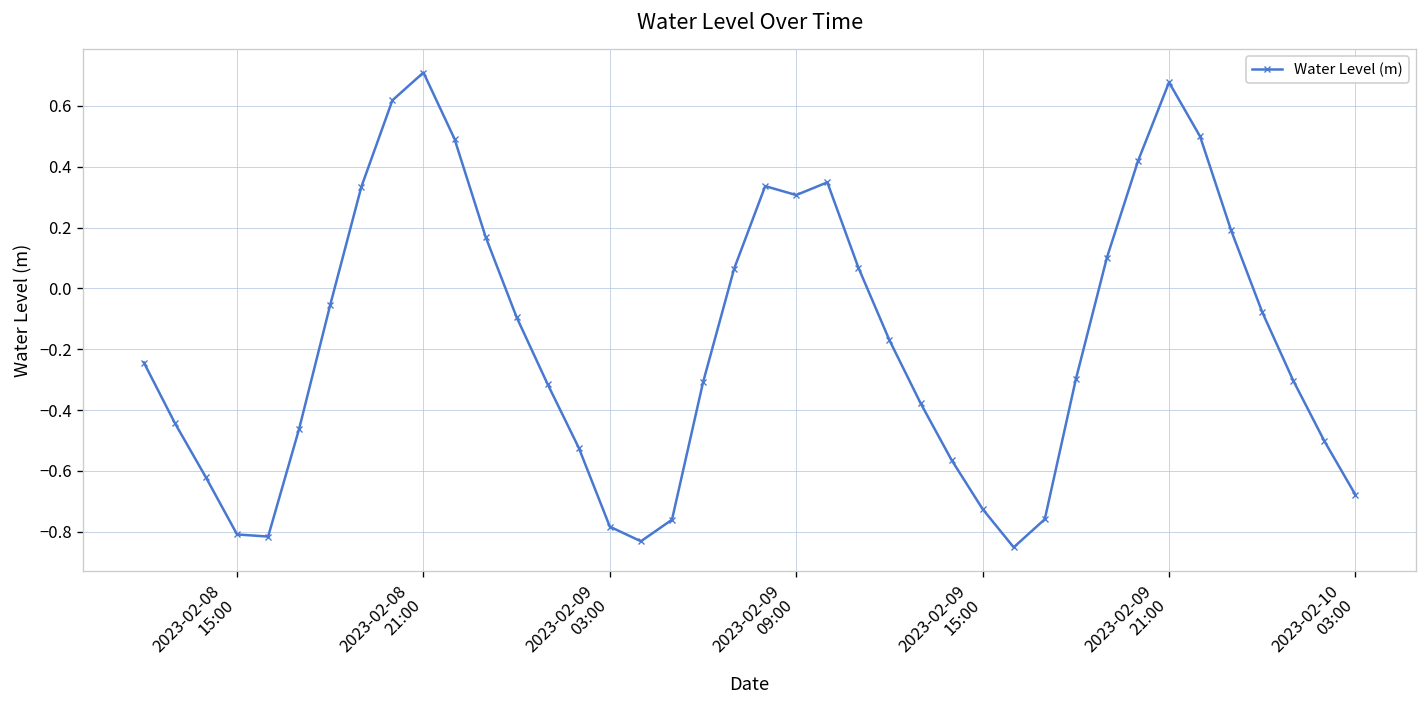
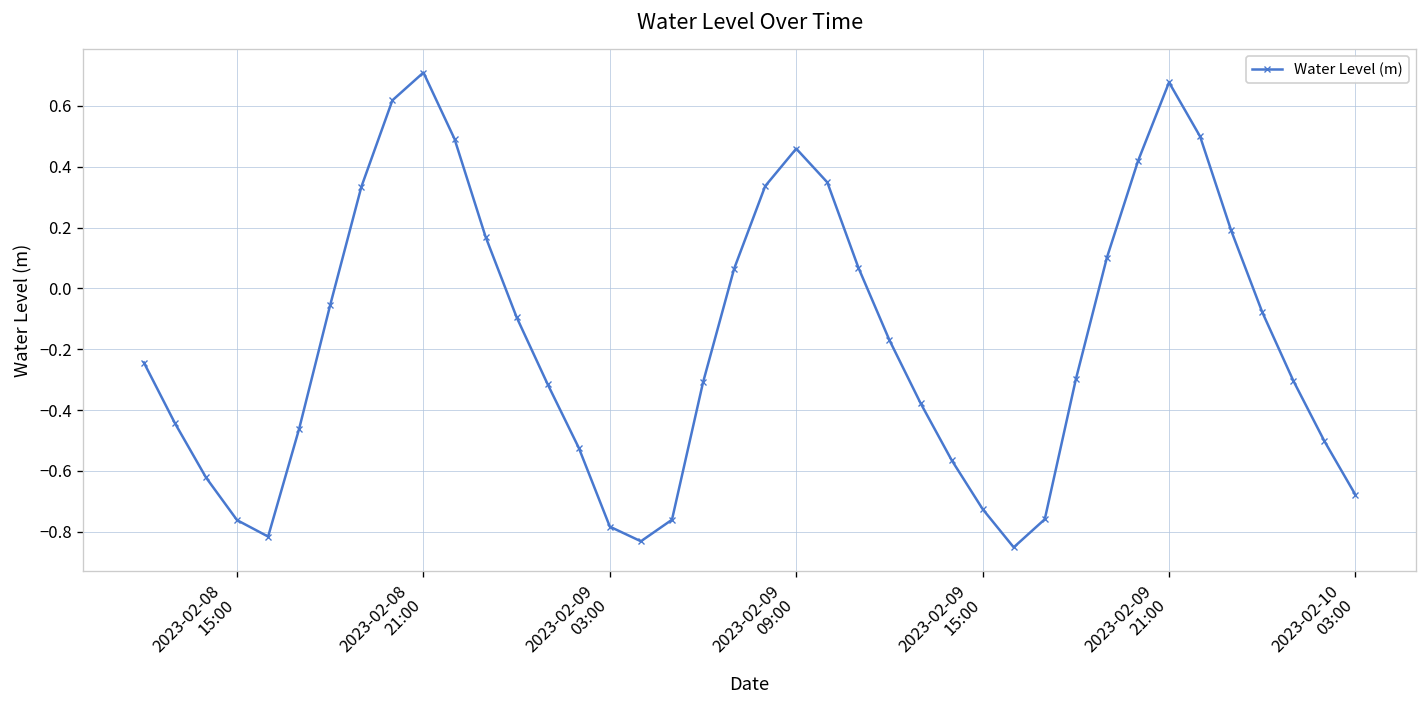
2023-02-08 15:00: -0.81 -> -0.76
2023-02-09 09:00: 0.31 -> 0.46
